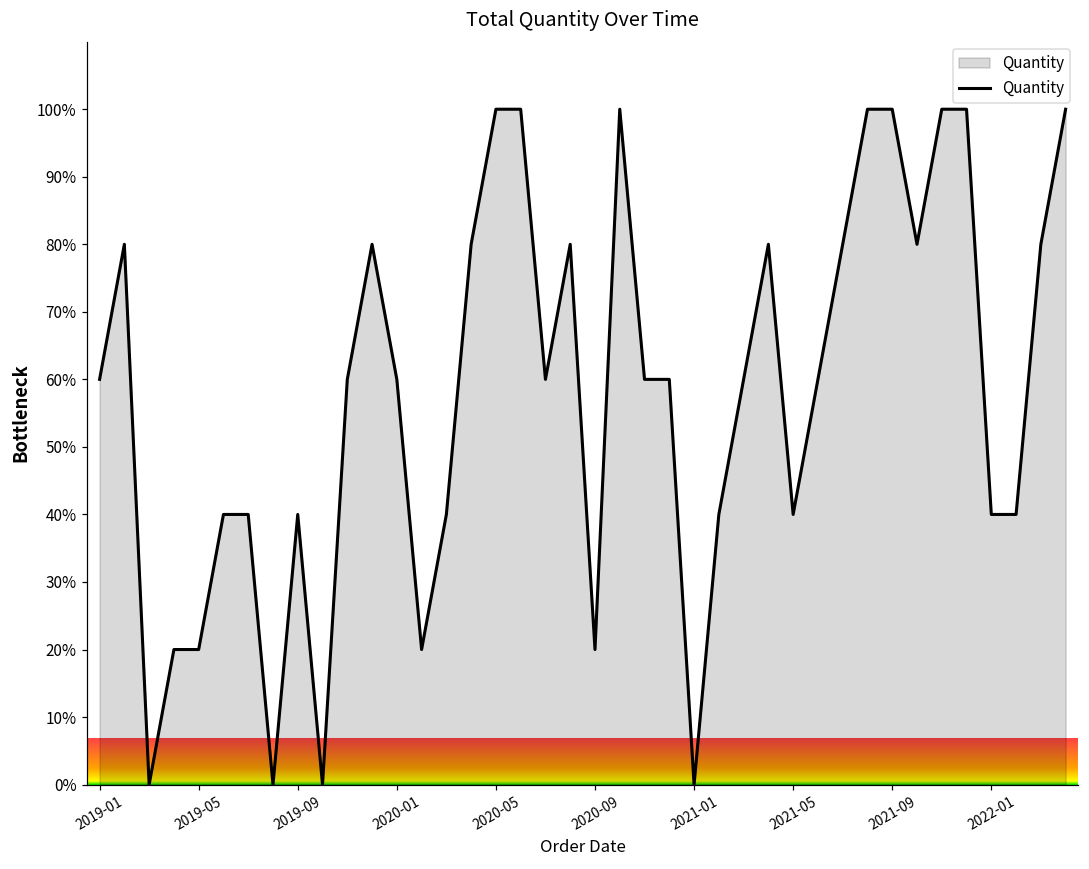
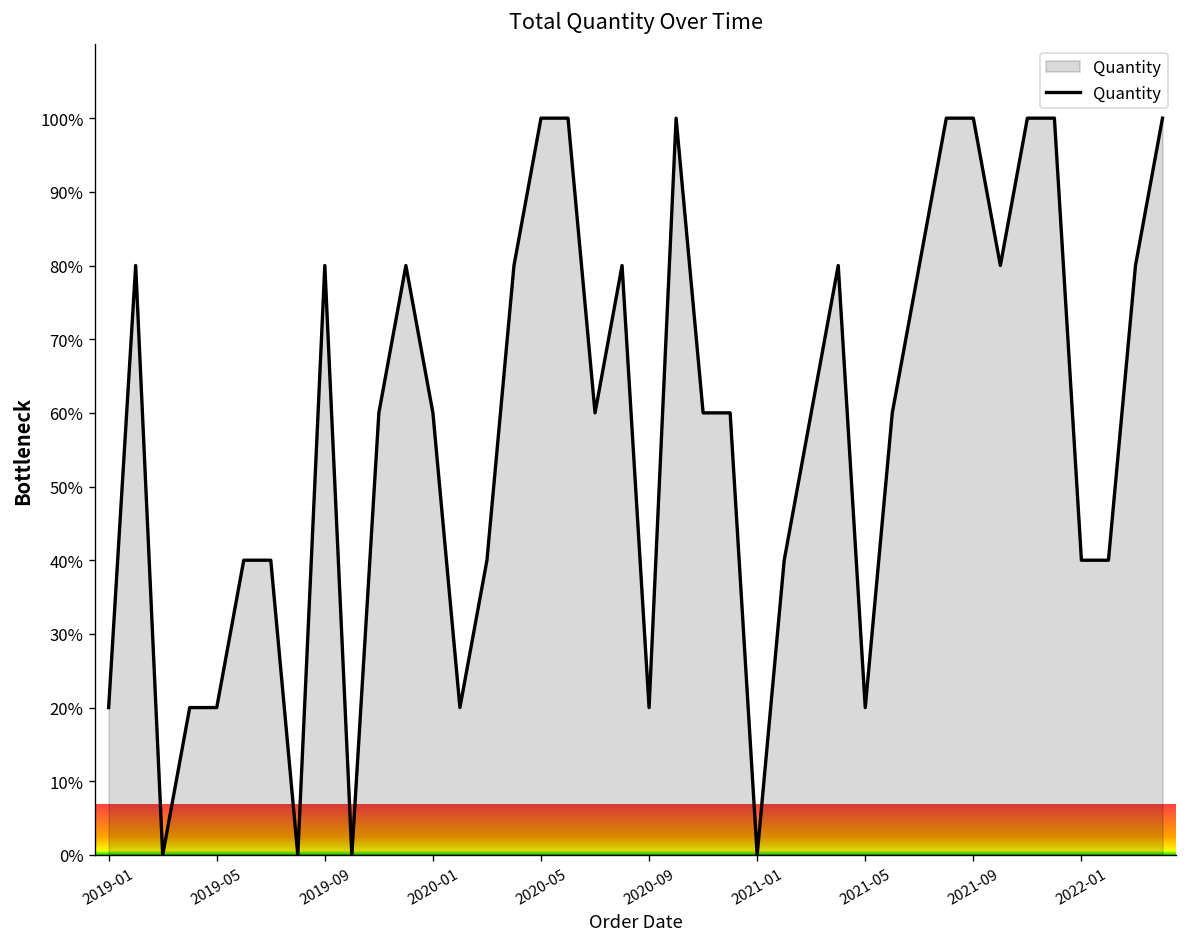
2019-01: 60% -> 20%
2019-09: 40% -> 80%
2021-05: 40% -> 20%
